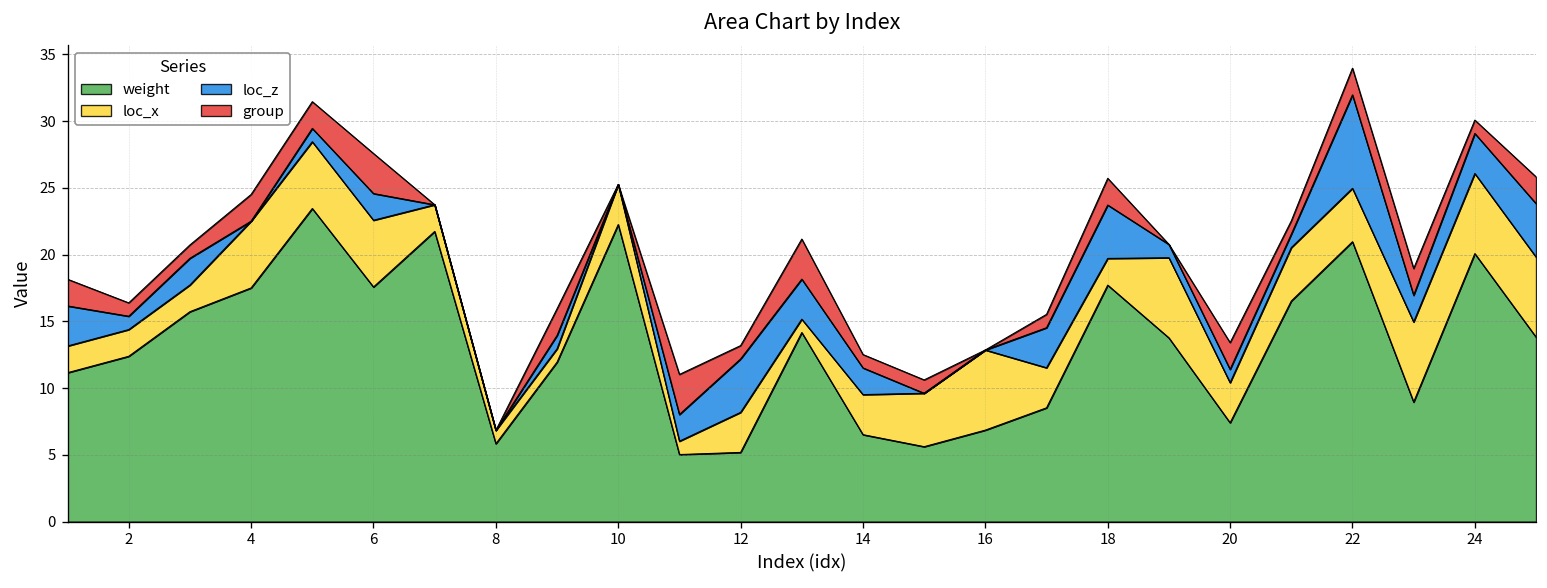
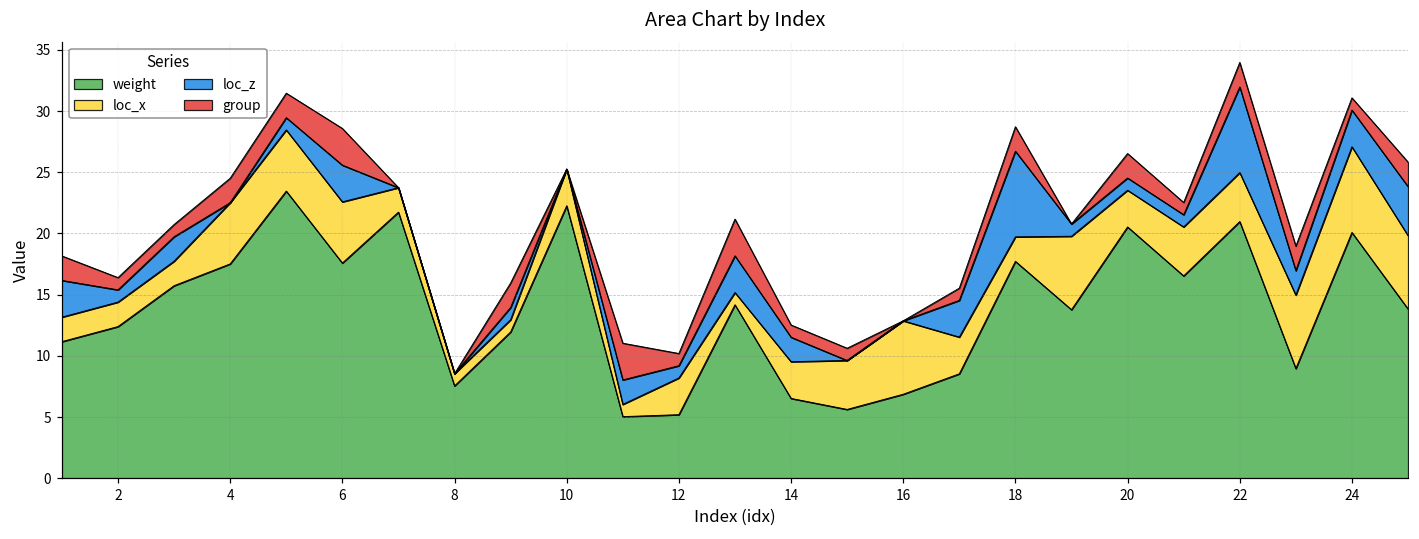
loc_z, 6: 2 -> 3
weight, 8: 5.8 -> 7.5
loc_z, 12: 4 -> 1
loc_z, 18: 4 -> 7
weight, 20: 7.4 -> 20.5
loc_x, 24: 6 -> 7
